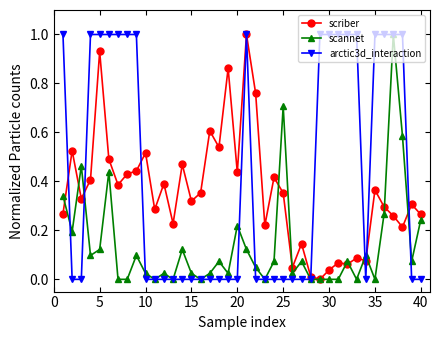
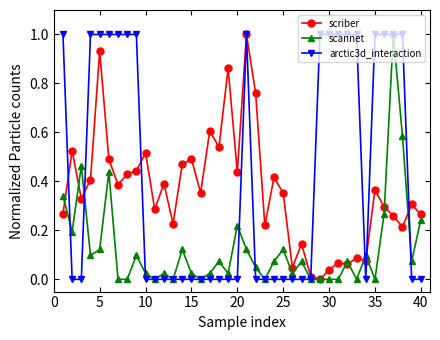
scriber, 15: 0.32 -> 0.49
scannet, 25: 0.71 -> 0.12
